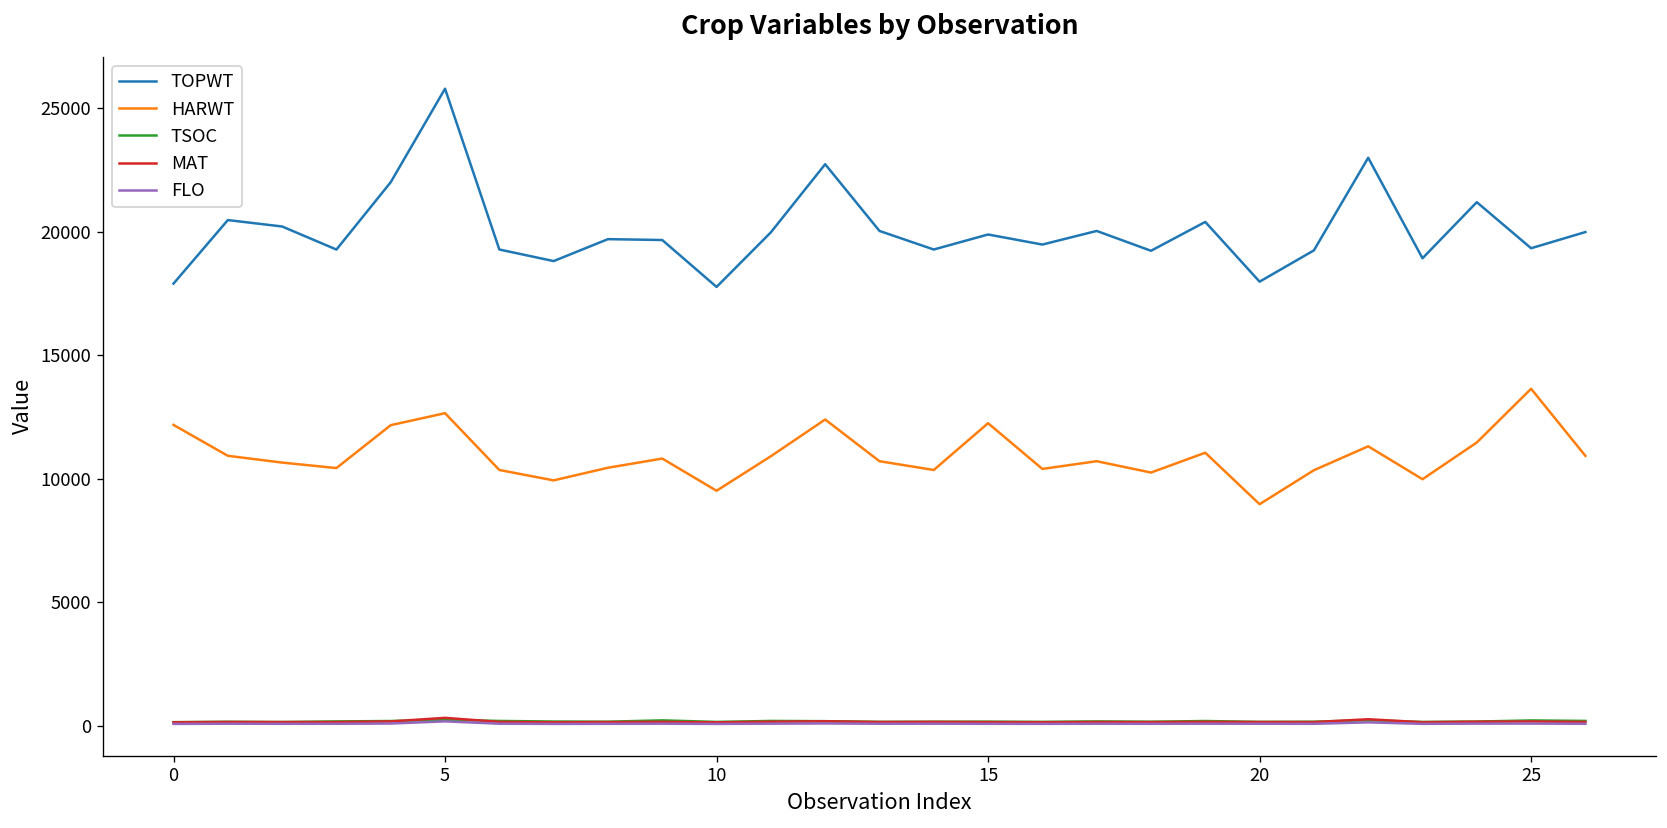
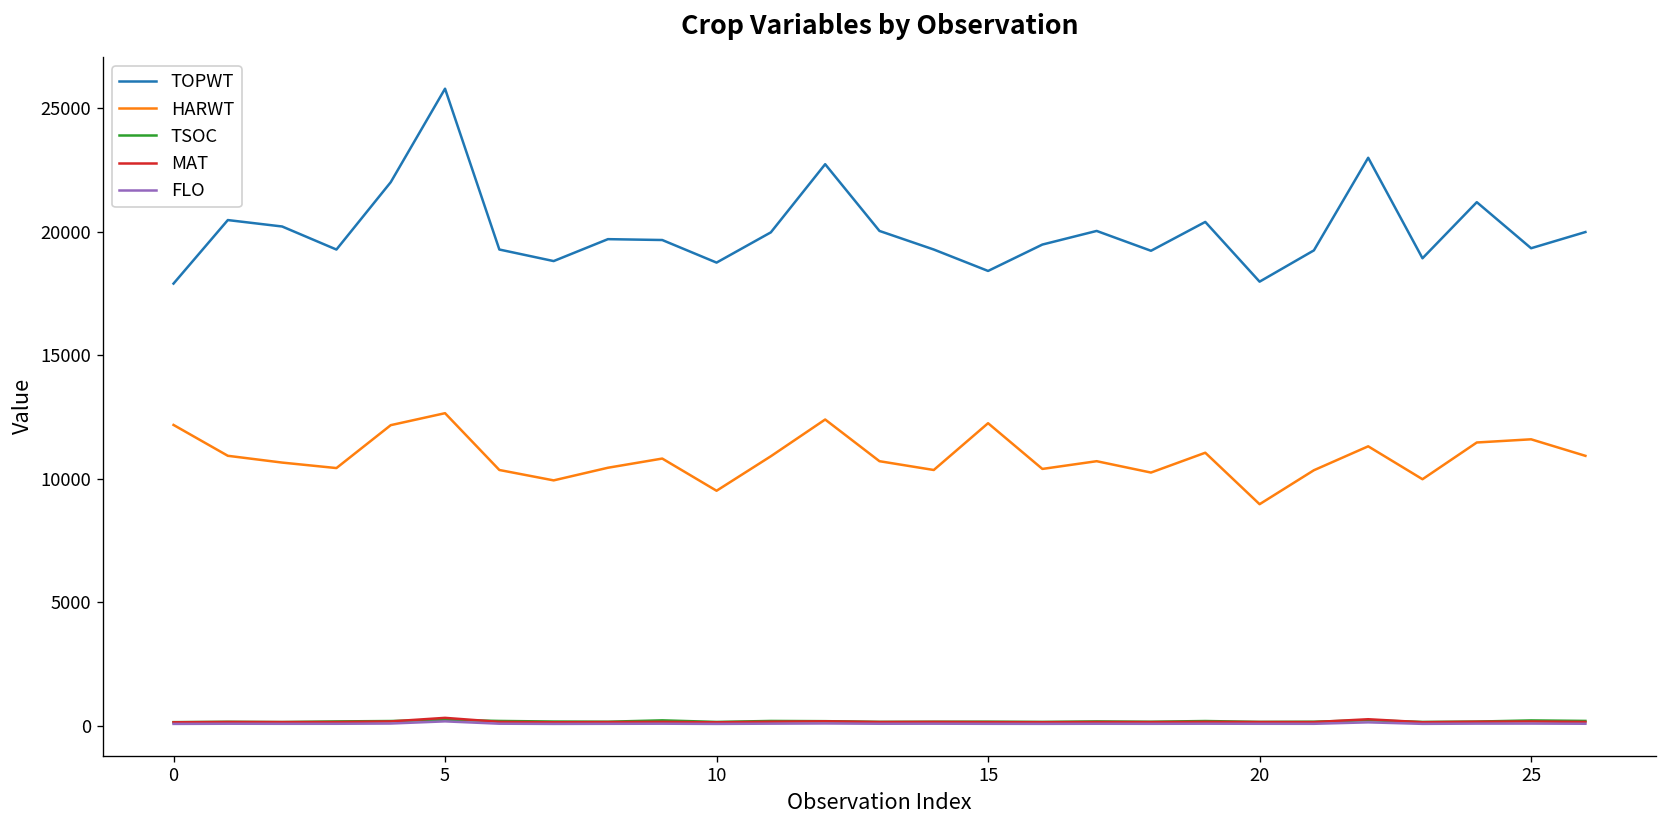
TOPWT, 10: 17800 -> 18800
TOPWT, 15: 19900 -> 18400
HARWT, 25: 13600 -> 11600
